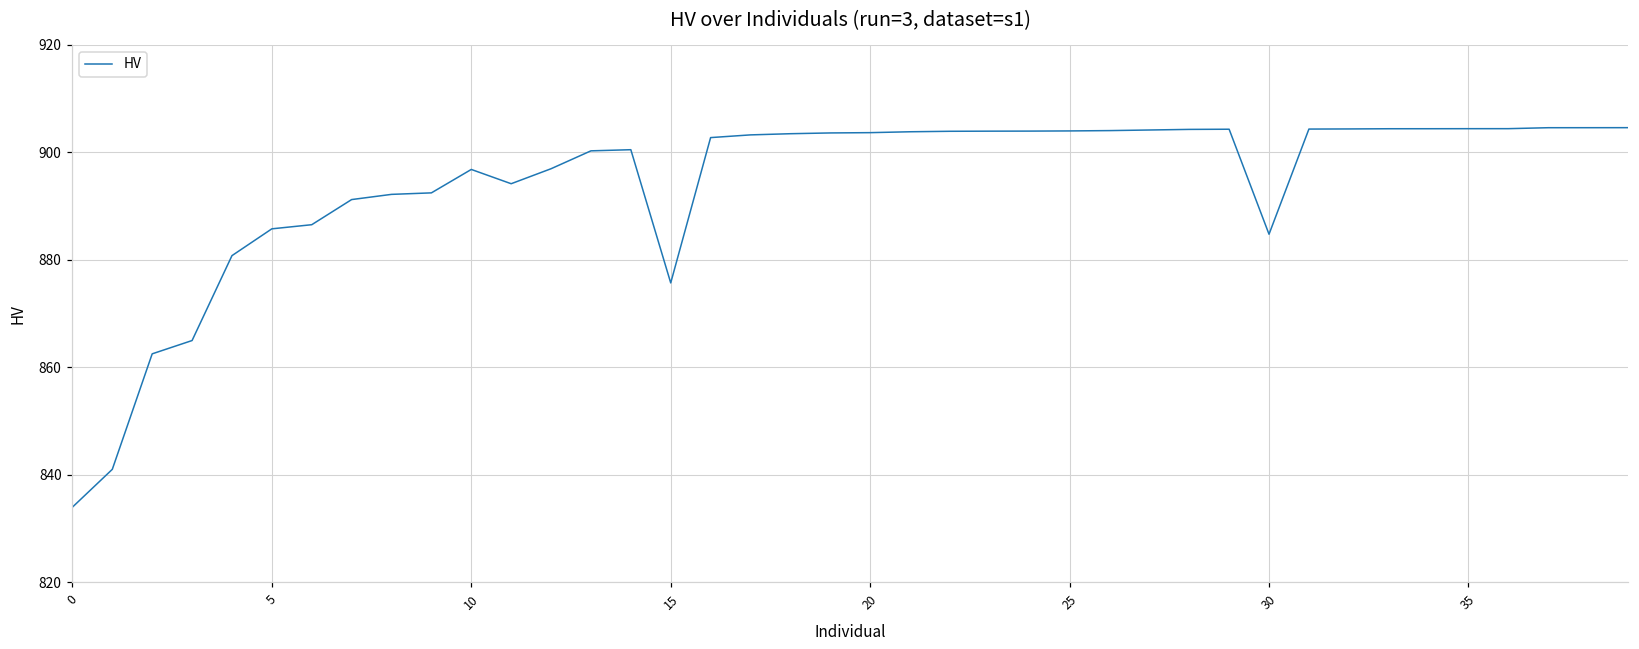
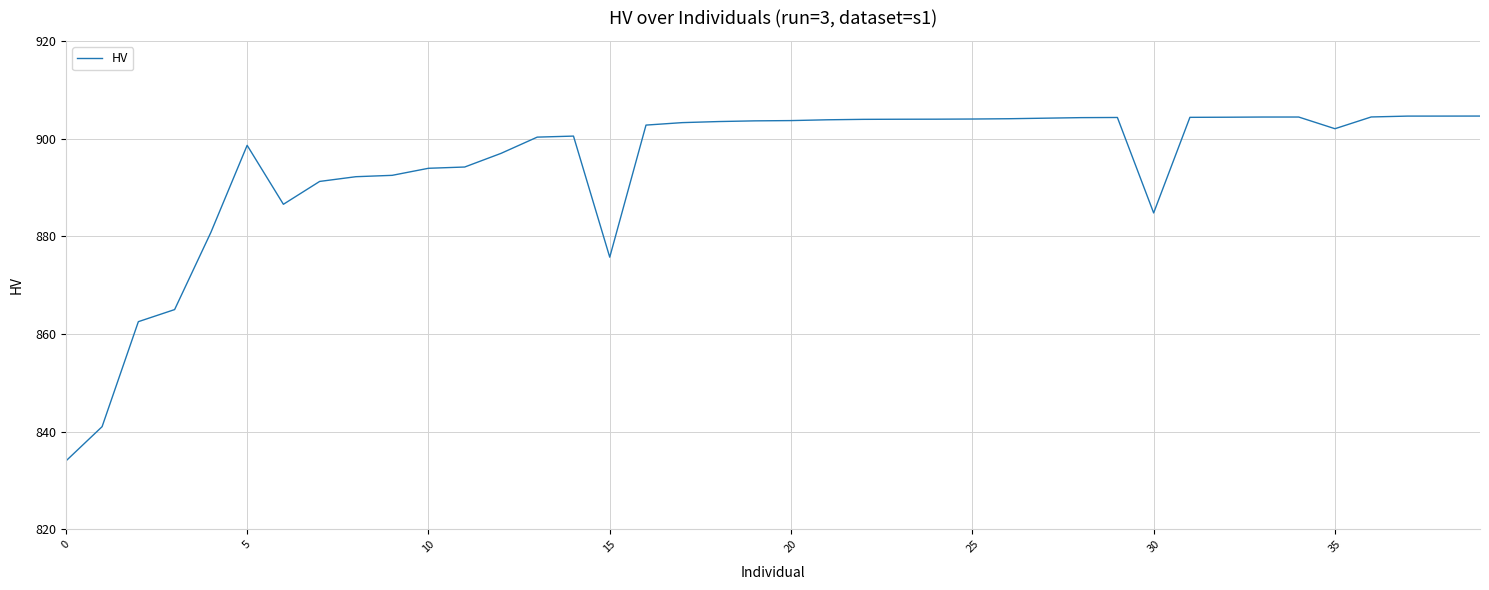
5: 886 -> 899
10: 897 -> 894
35: 904 -> 902
